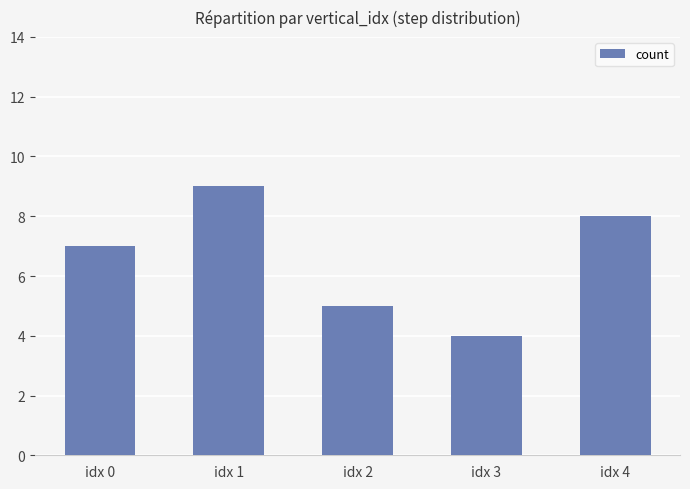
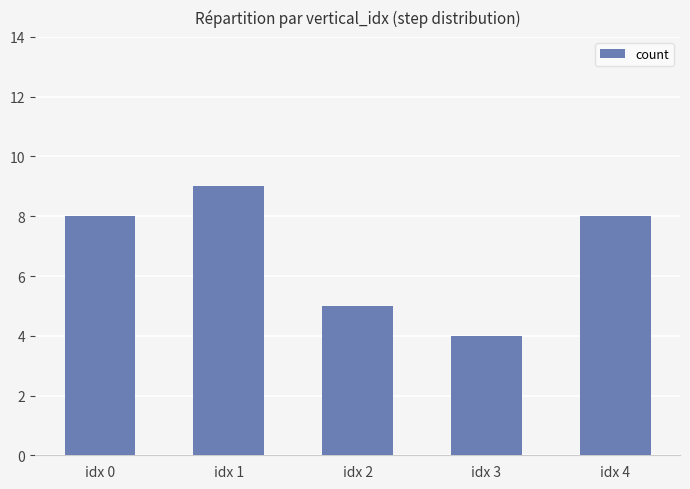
idx 0: 7 -> 8
